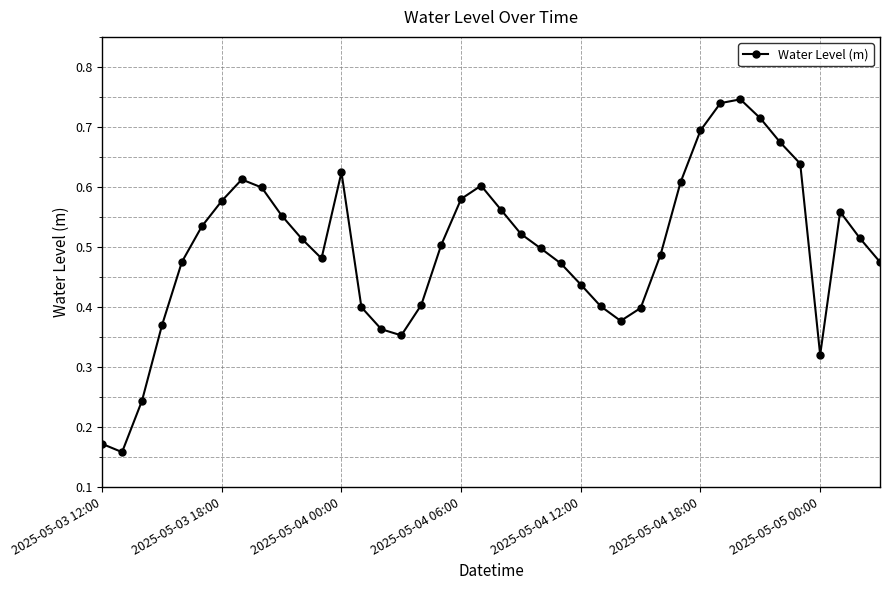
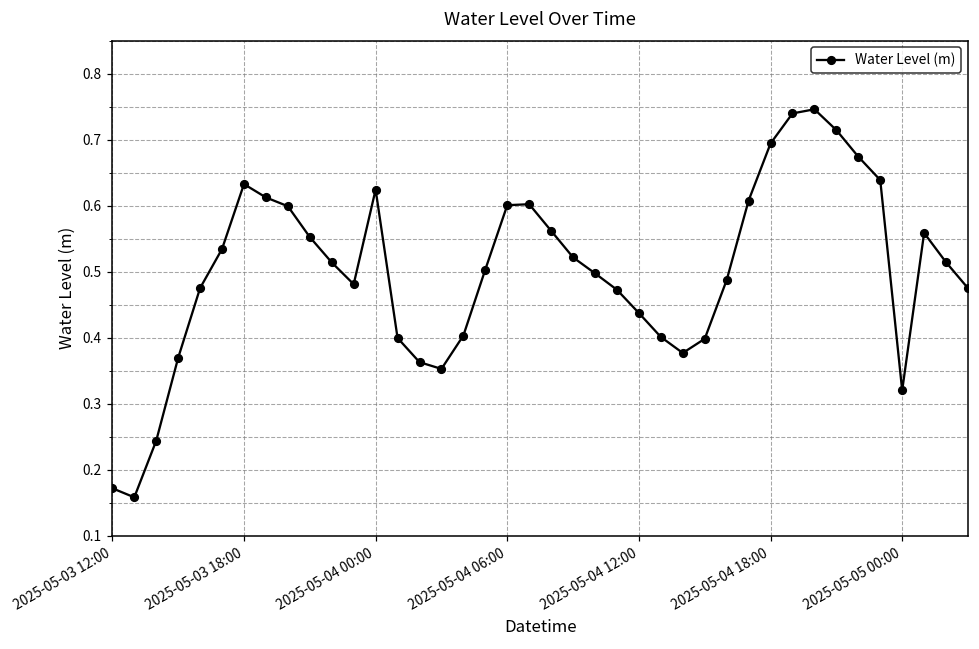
2025-05-03 18:00: 0.58 -> 0.63
2025-05-04 06:00: 0.58 -> 0.60
